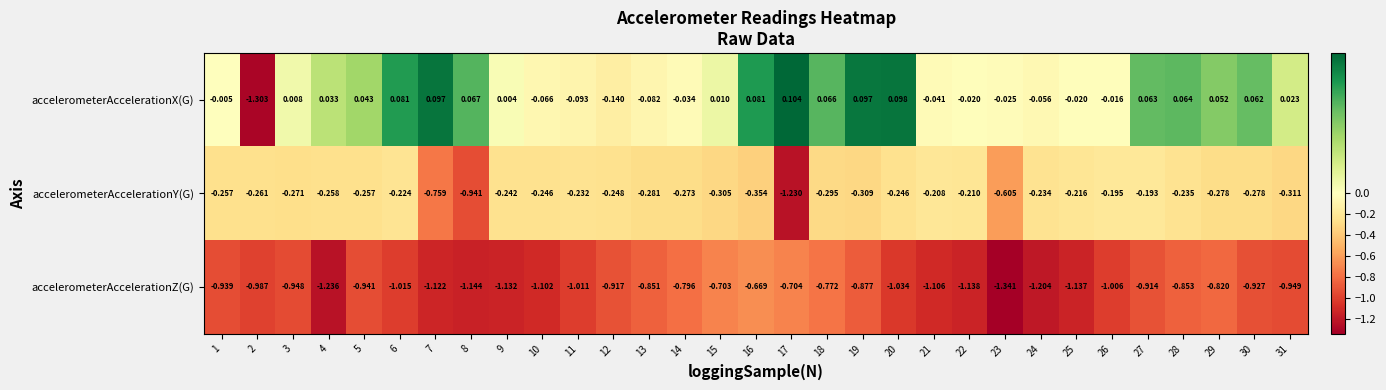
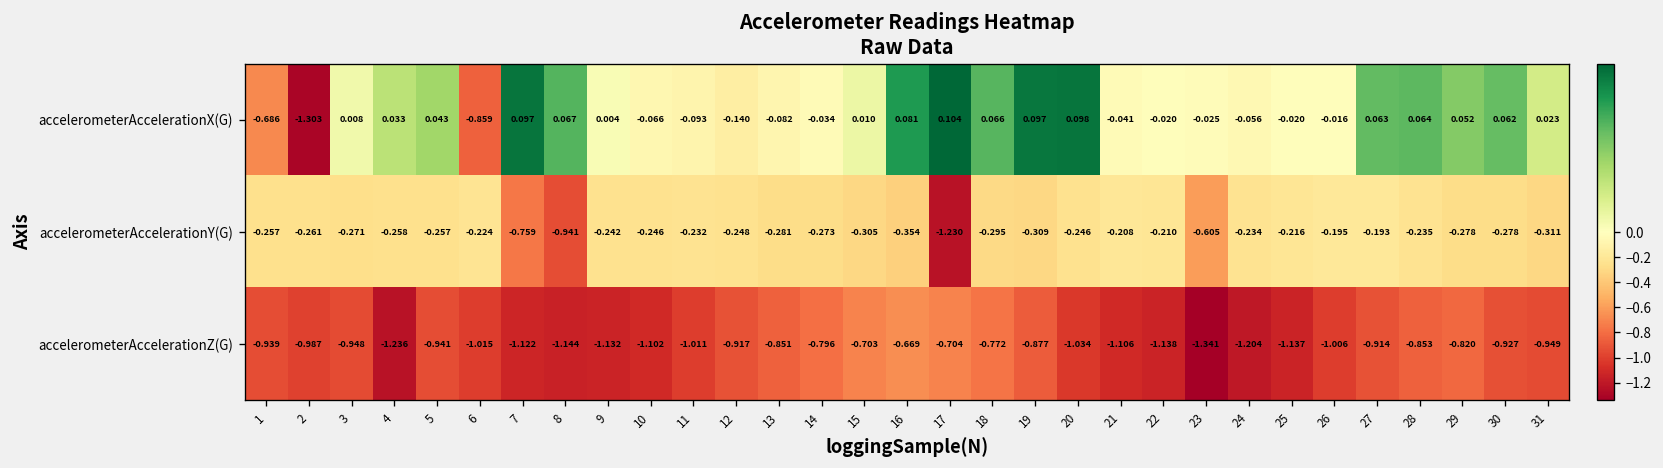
accelerometerAccelerationX(G), 1: -0.005 -> -0.686
accelerometerAccelerationX(G), 6: 0.081 -> -0.859
